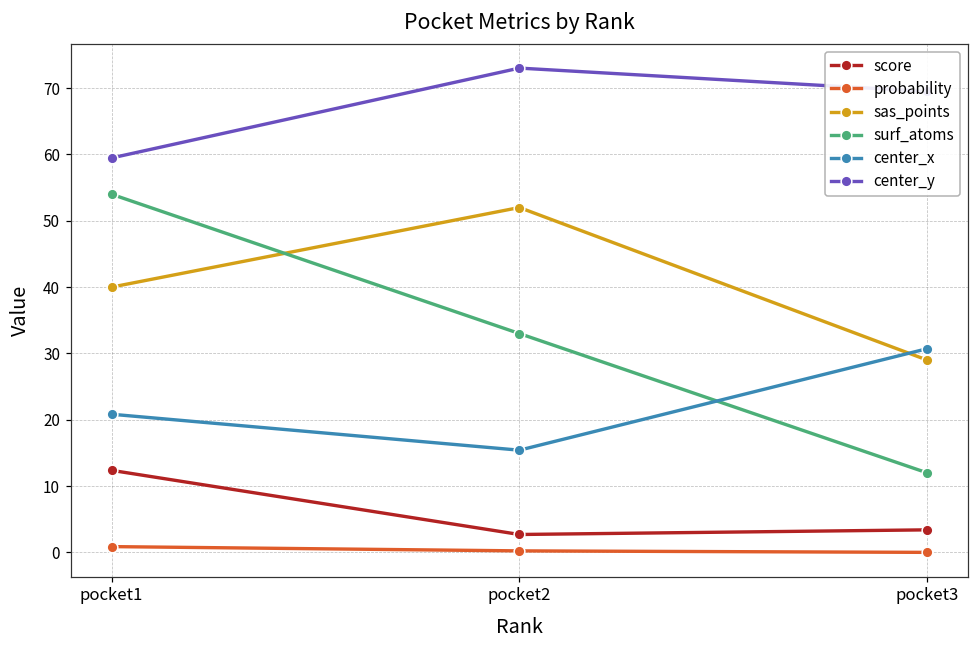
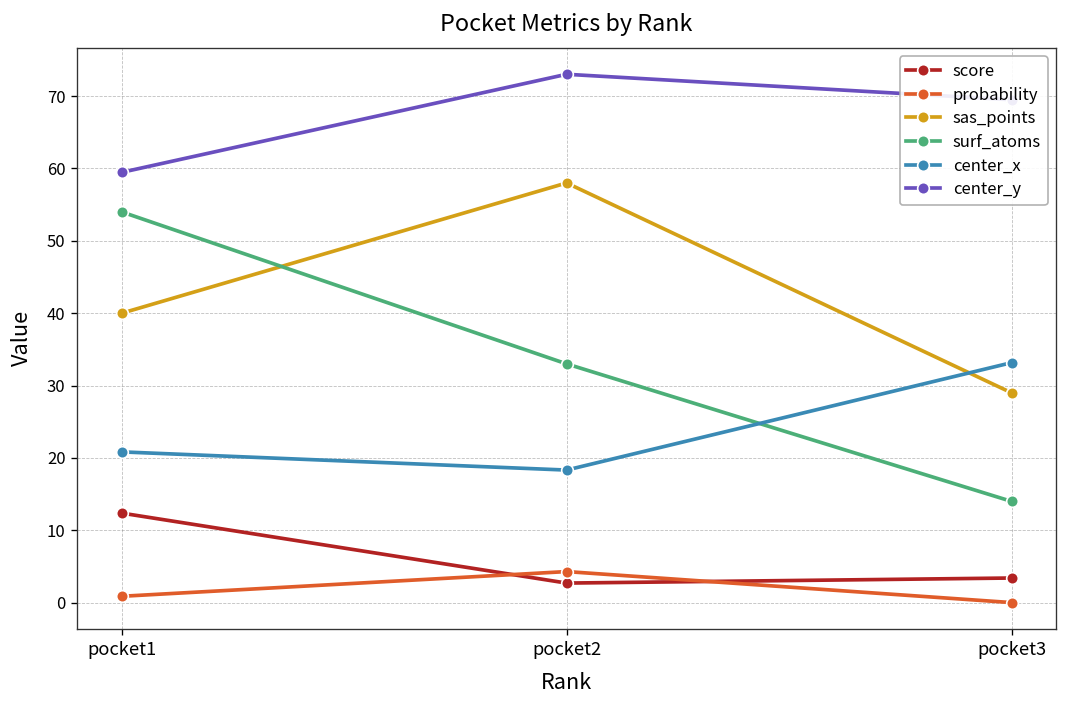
probability, pocket2: 0 -> 4
sas_points, pocket2: 52 -> 58
center_x, pocket2: 15 -> 18
surf_atoms, pocket3: 12 -> 14
center_x, pocket3: 31 -> 33
